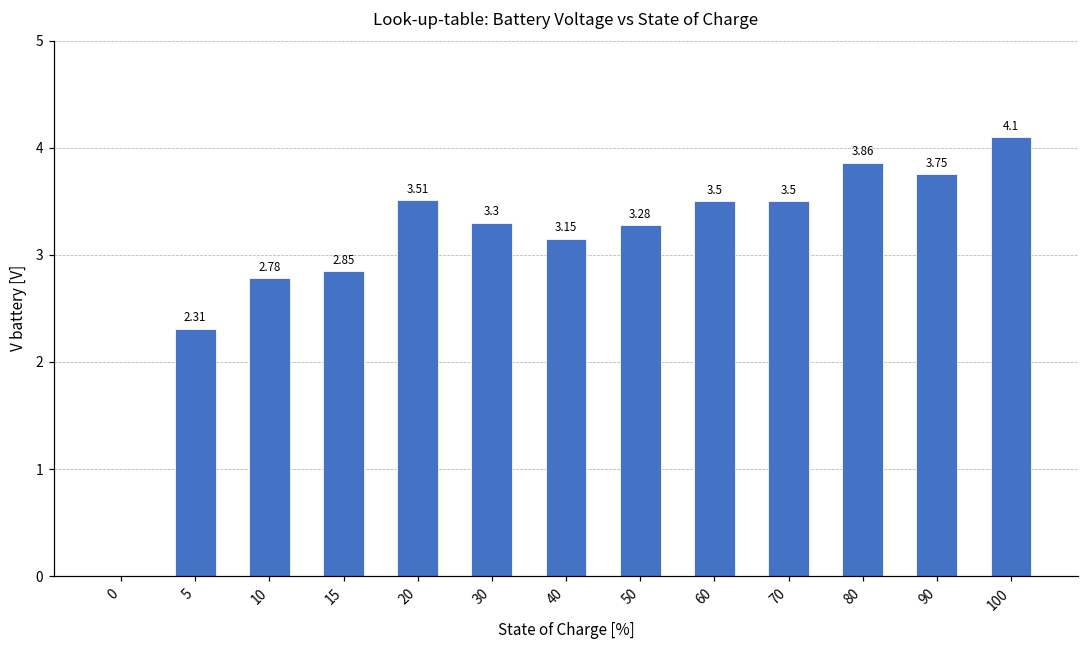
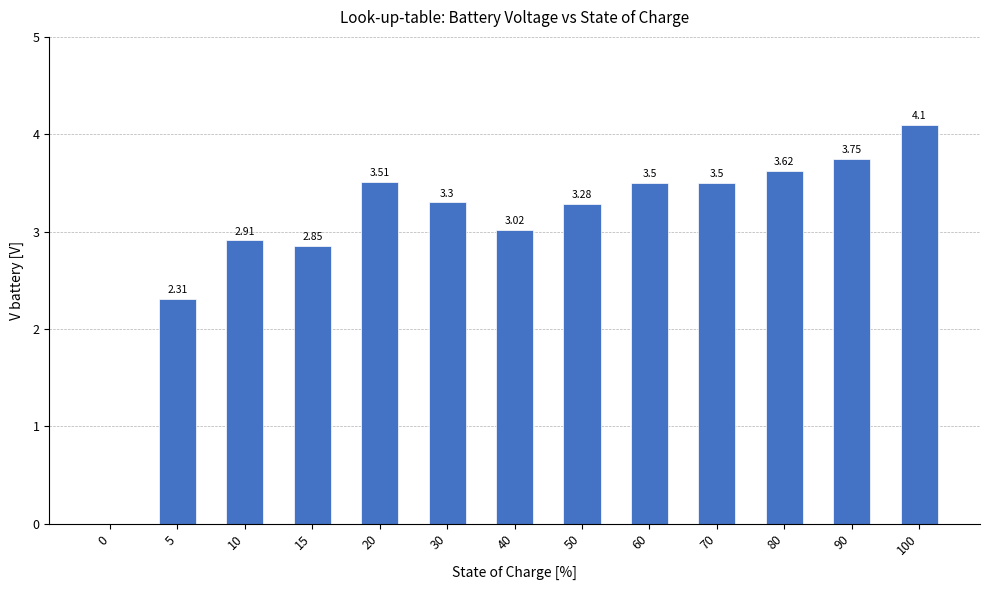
10: 2.78 -> 2.91
40: 3.15 -> 3.02
80: 3.86 -> 3.62
